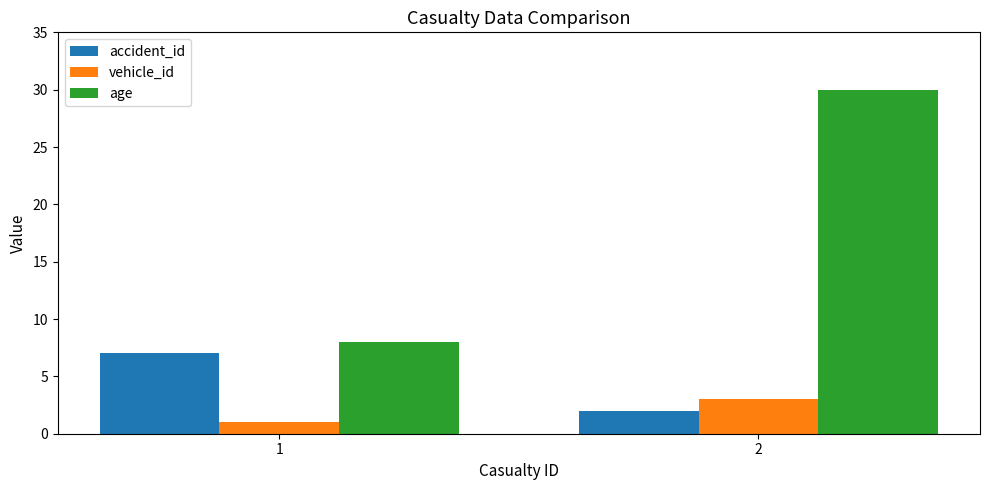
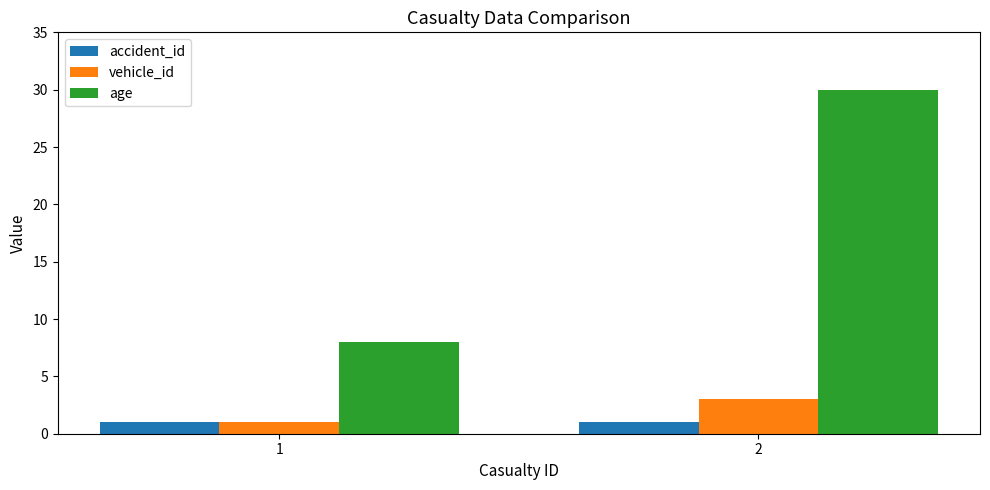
accident_id, 1: 7 -> 1
accident_id, 2: 2 -> 1
